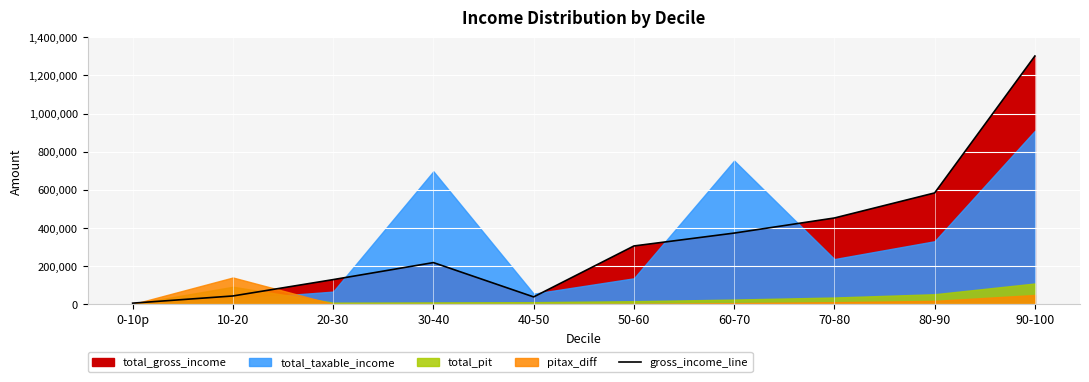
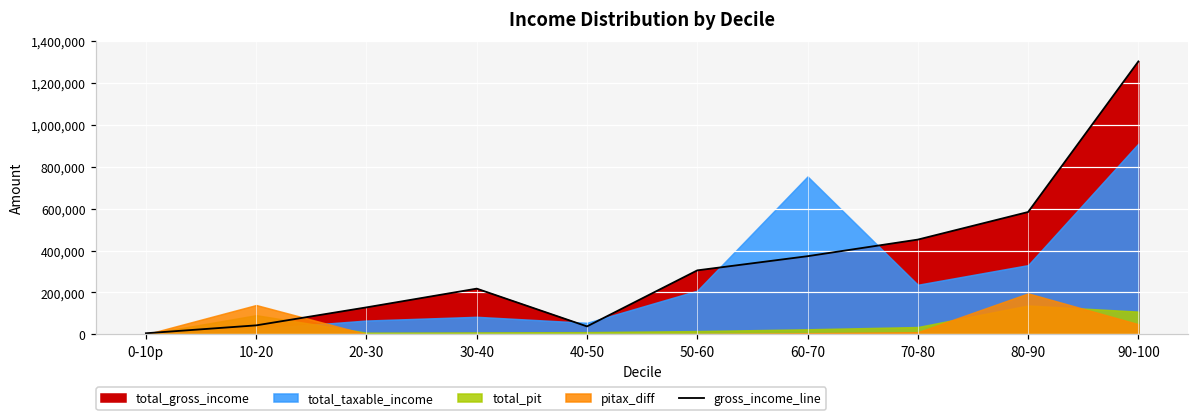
total_taxable_income, 30-40: 700,000 -> 80,000
total_taxable_income, 50-60: 140,000 -> 210,000
total_pit, 80-90: 50,000 -> 140,000
pitax_diff, 80-90: 20,000 -> 200,000
